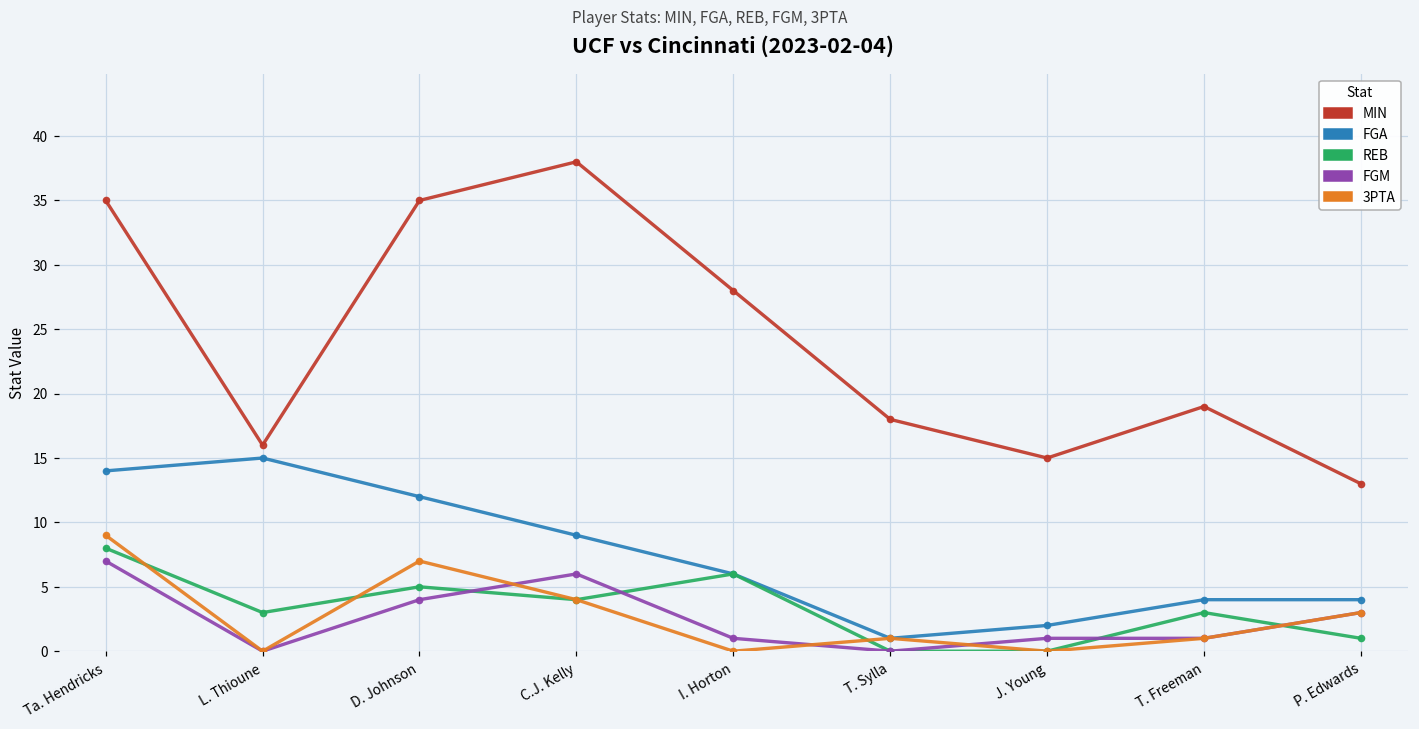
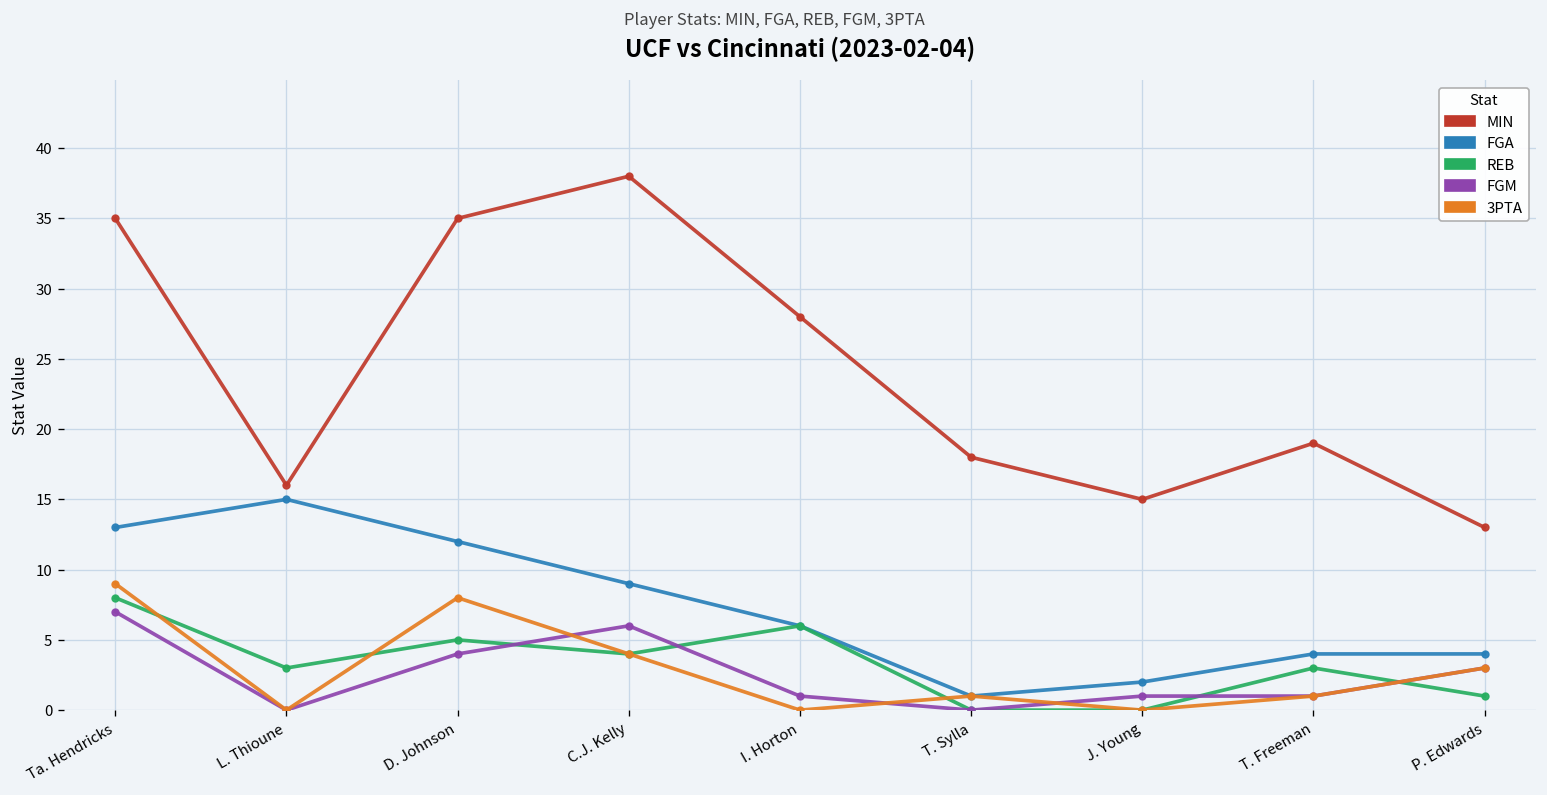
FGA, Ta. Hendricks: 14 -> 13
3PTA, D. Johnson: 7 -> 8
